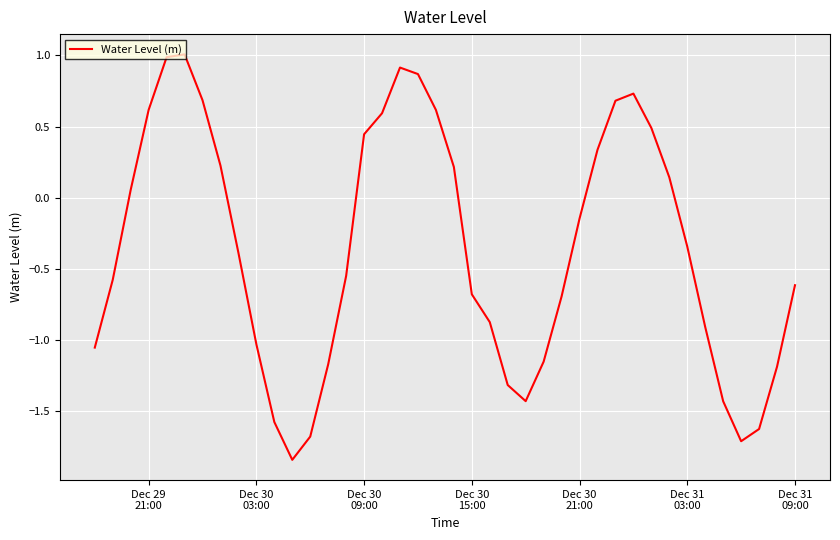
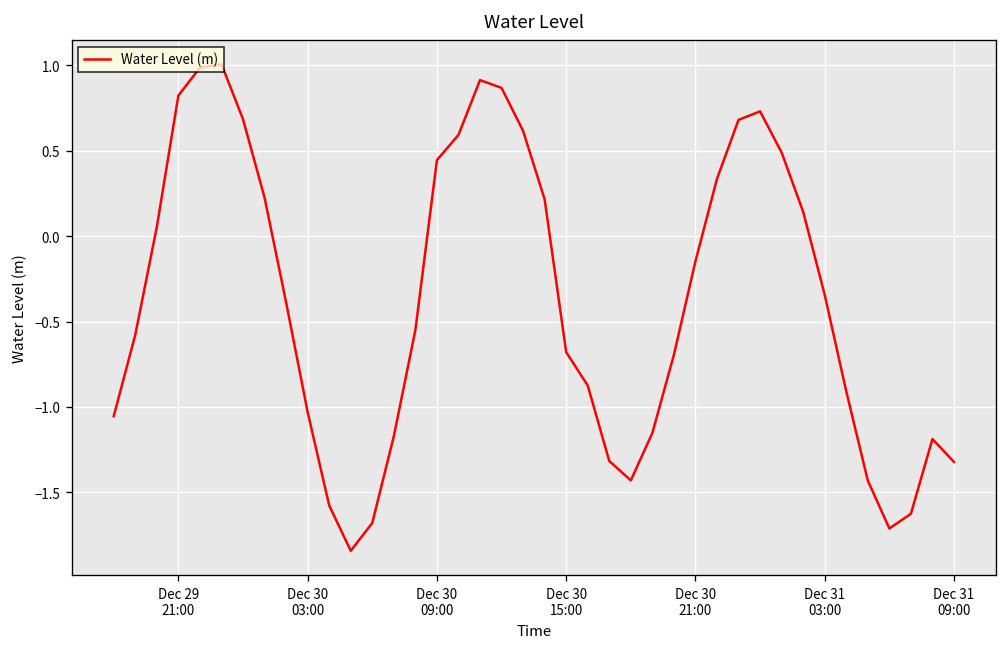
Dec 29 21:00: 0.62 -> 0.82
Dec 31 09:00: -0.62 -> -1.32
